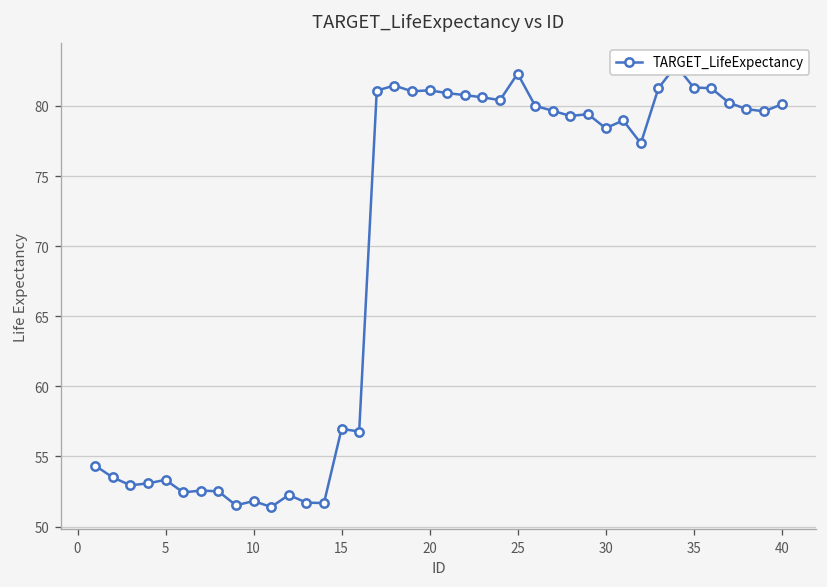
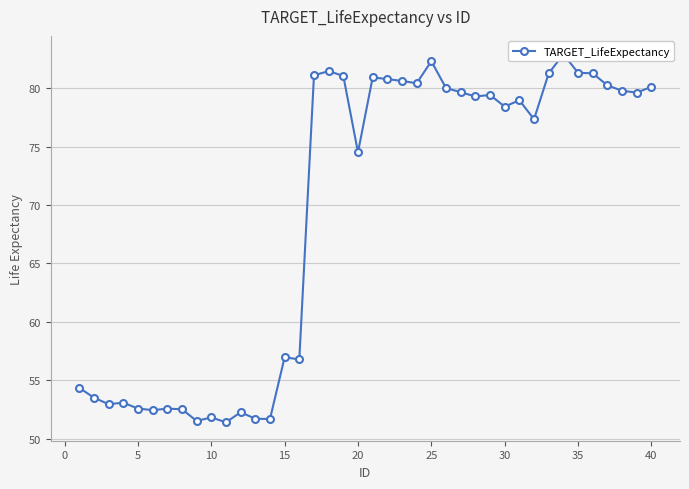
5: 53.3 -> 52.6
20: 81.1 -> 74.5
